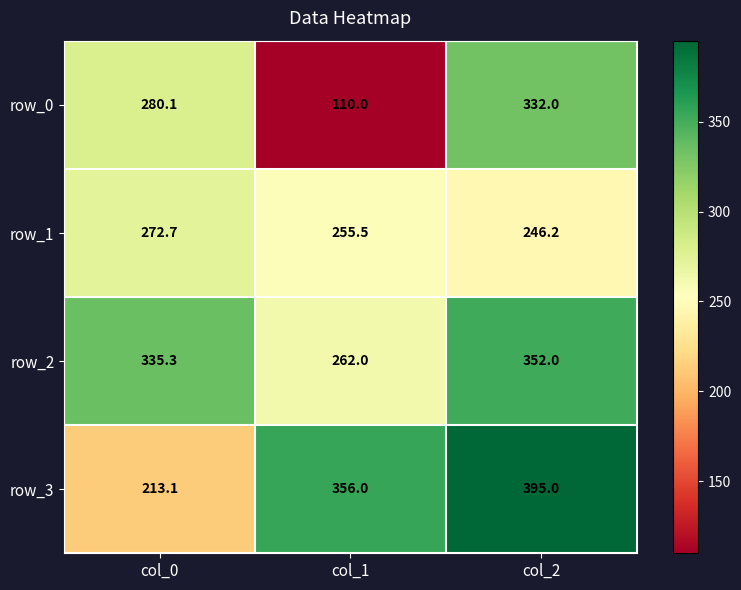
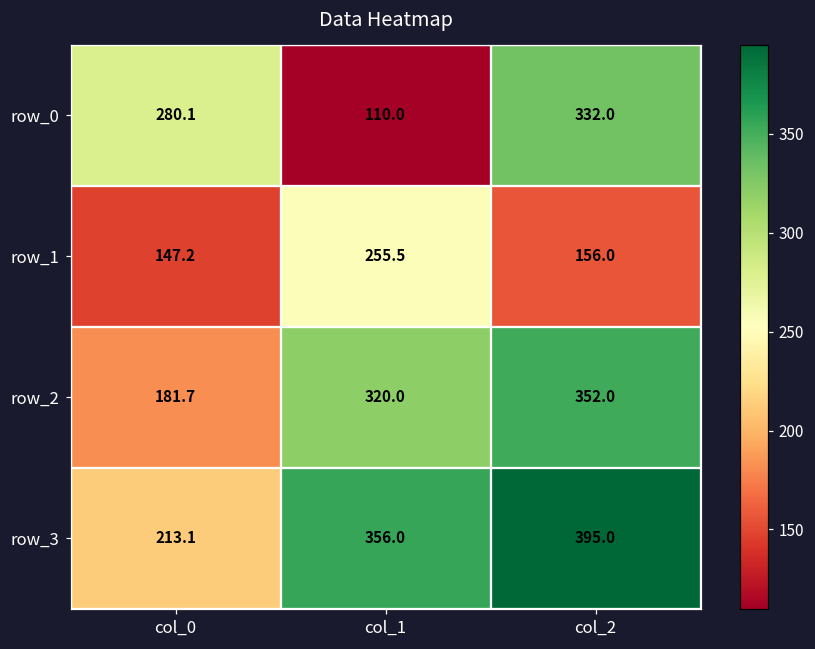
row_1, col_0: 272.7 -> 147.2
row_1, col_2: 246.2 -> 156.0
row_2, col_0: 335.3 -> 181.7
row_2, col_1: 262.0 -> 320.0
